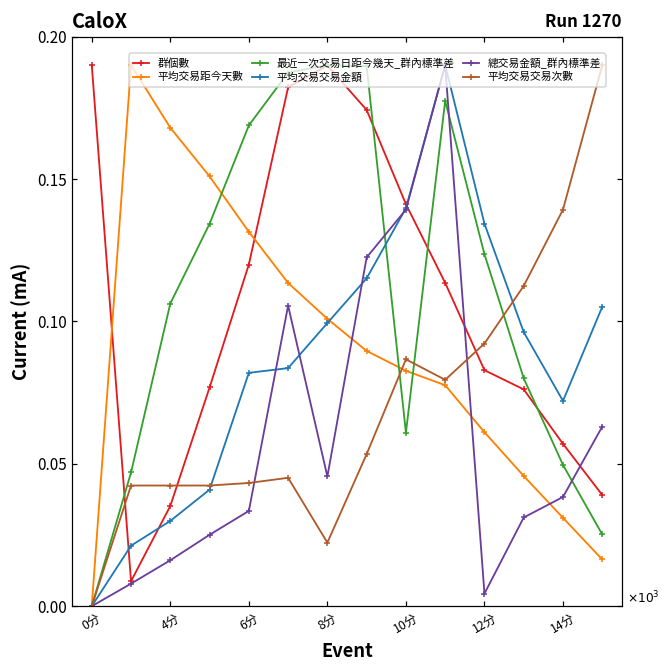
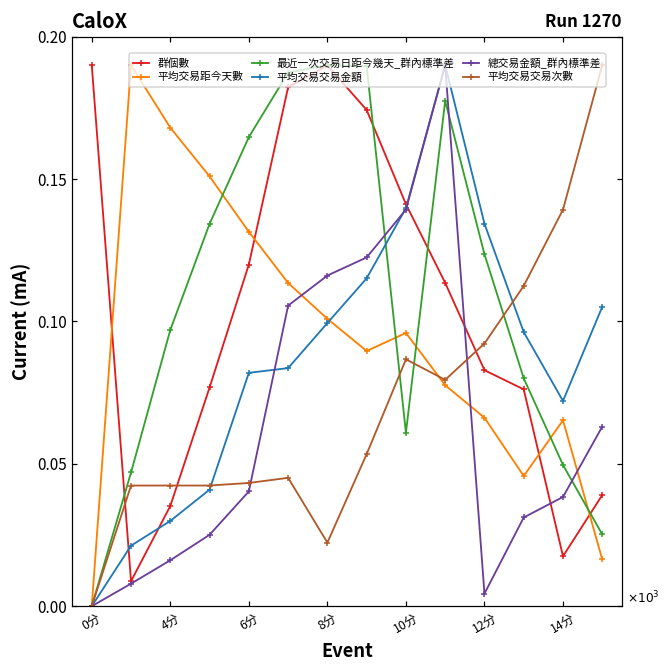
最近一次交易日距今幾天_群內標準差, 4分: 0.106 -> 0.097
最近一次交易日距今幾天_群內標準差, 6分: 0.169 -> 0.165
總交易金額_群內標準差, 6分: 0.033 -> 0.040
總交易金額_群內標準差, 8分: 0.046 -> 0.116
平均交易距今天數, 10分: 0.083 -> 0.096
平均交易距今天數, 12分: 0.061 -> 0.066
群個數, 14分: 0.057 -> 0.018
平均交易距今天數, 14分: 0.031 -> 0.065
